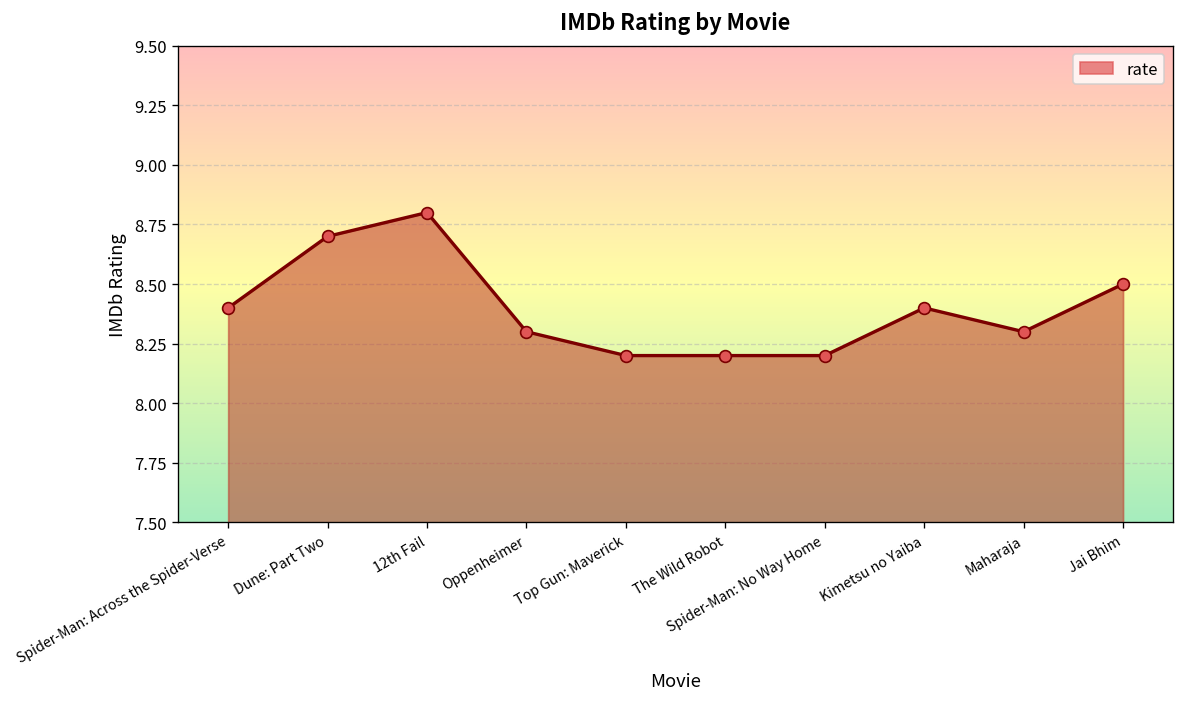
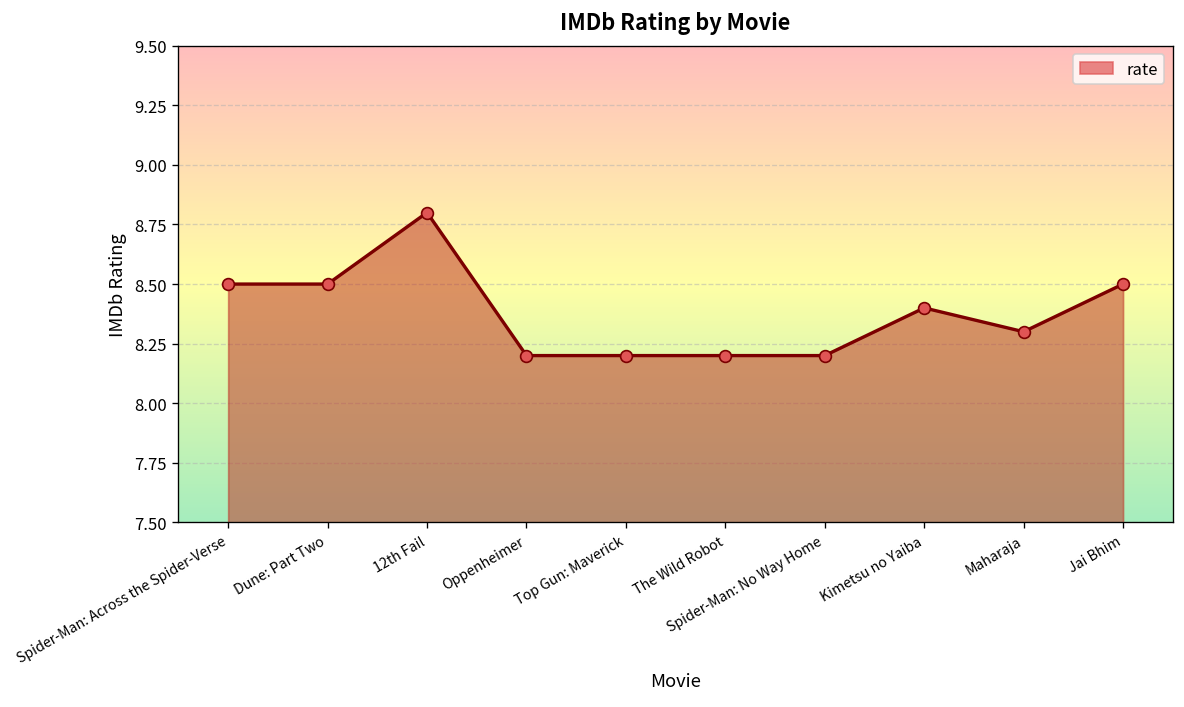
Spider-Man: Across the Spider-Verse: 8.4 -> 8.5
Dune: Part Two: 8.7 -> 8.5
Oppenheimer: 8.3 -> 8.2
